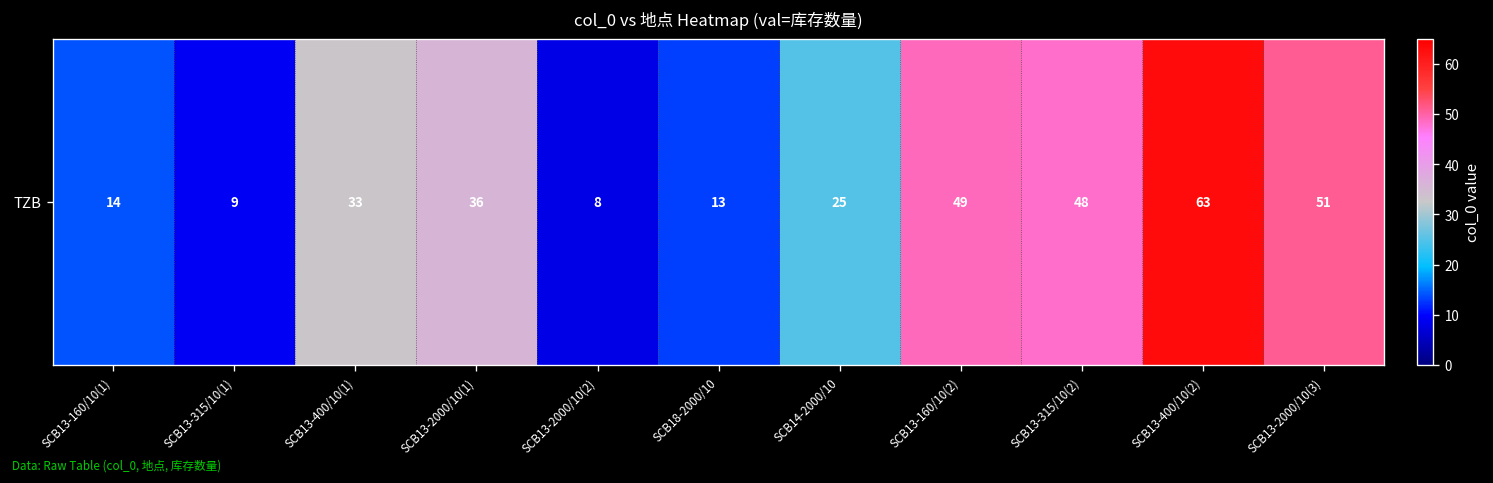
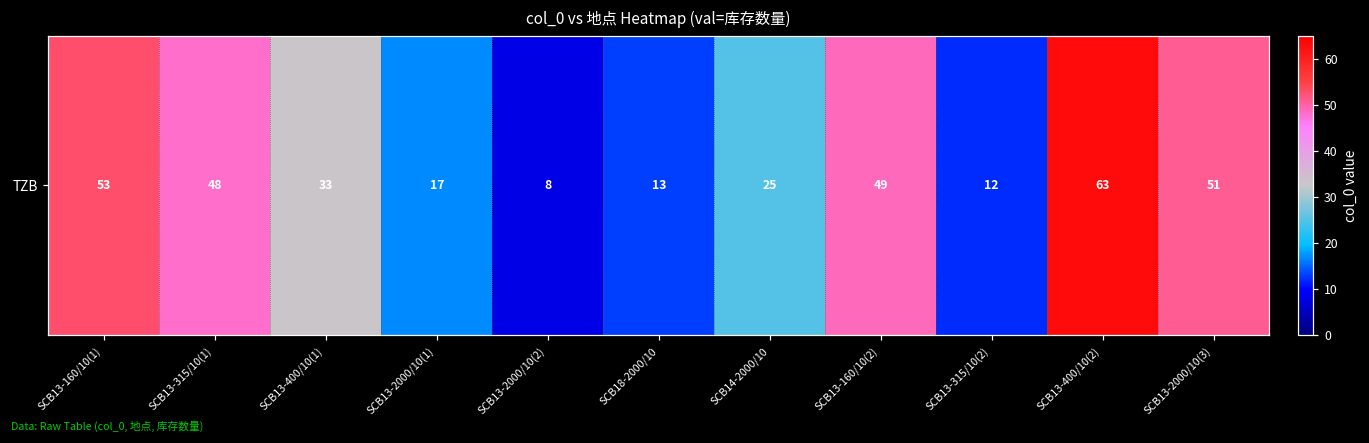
TZB, SCB13-160/10(1): 14 -> 53
TZB, SCB13-315/10(1): 9 -> 48
TZB, SCB13-2000/10(1): 36 -> 17
TZB, SCB13-315/10(2): 48 -> 12
